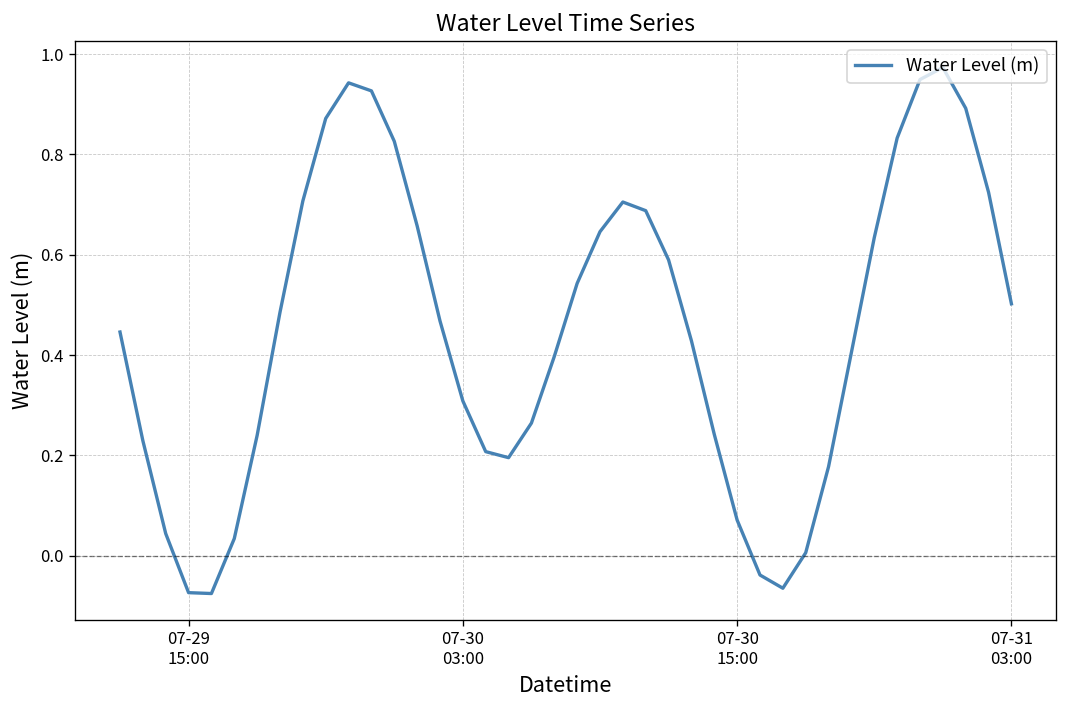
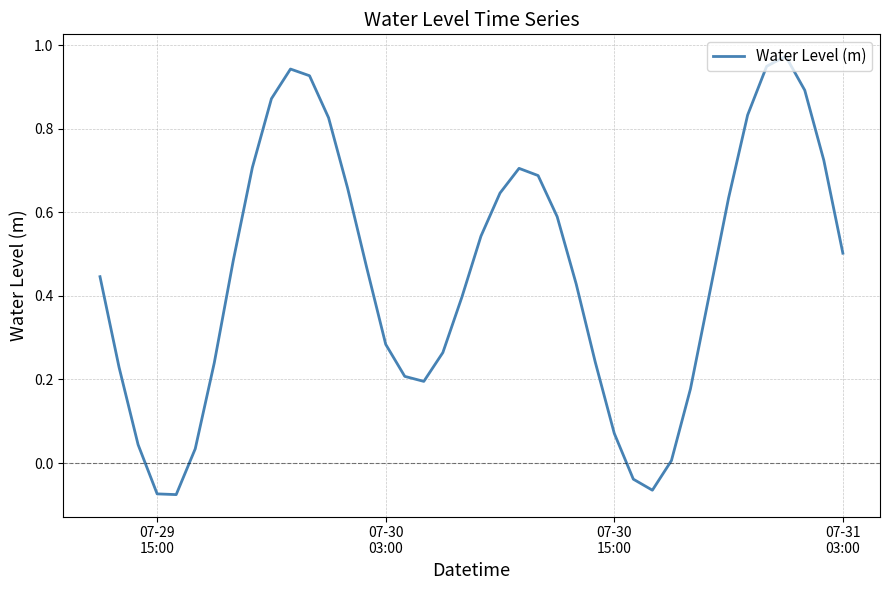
07-30 03:00: 0.31 -> 0.28
